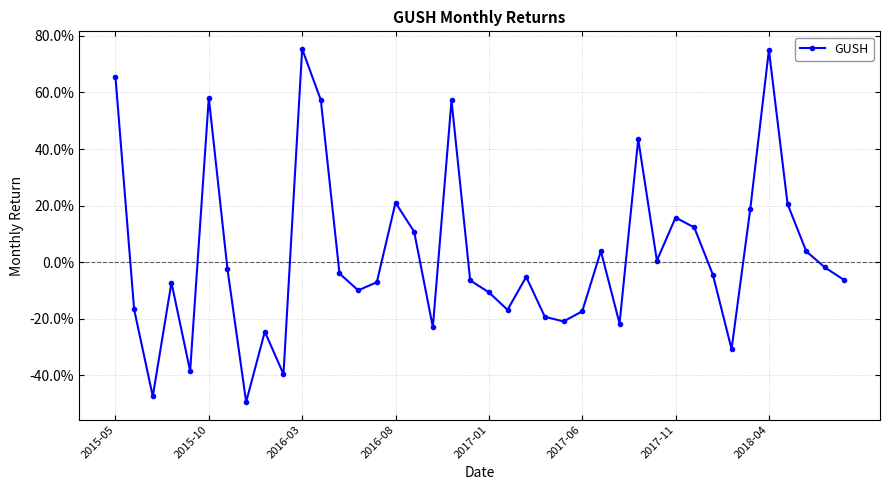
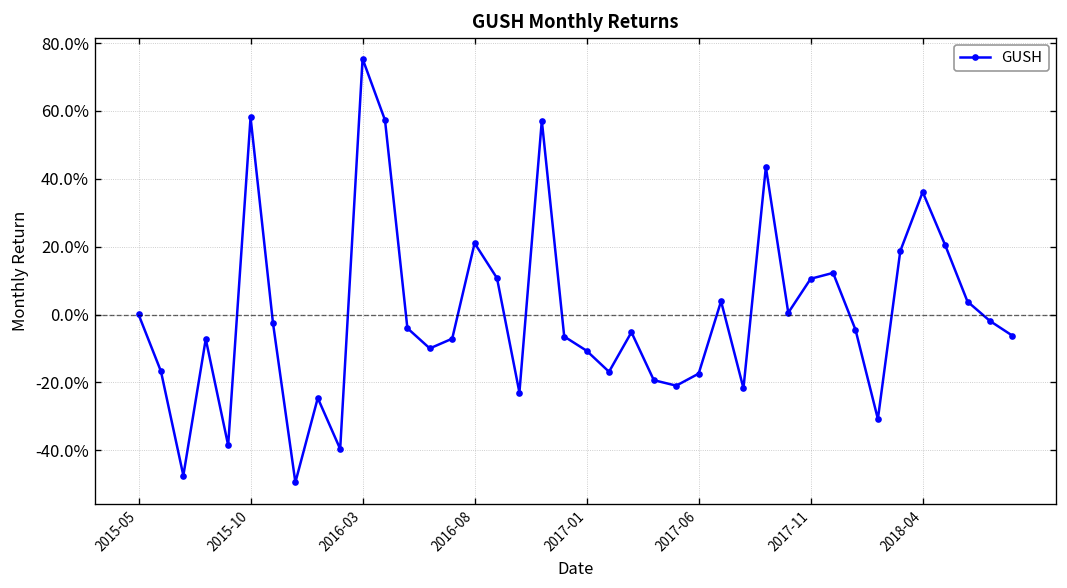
2015-05: 66% -> 0%
2017-11: 16% -> 11%
2018-04: 75% -> 36%
